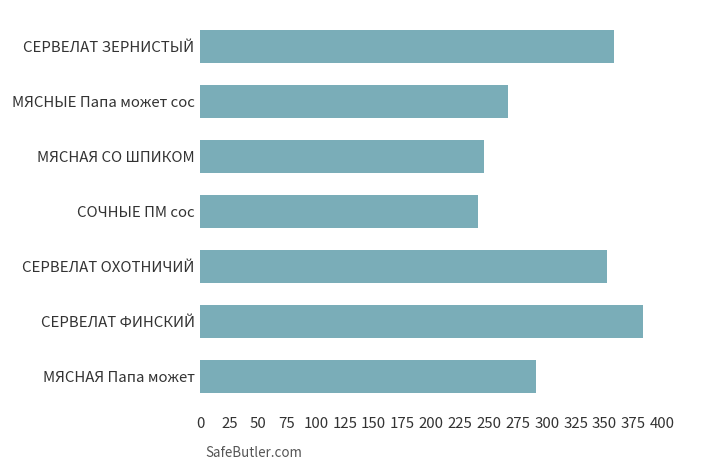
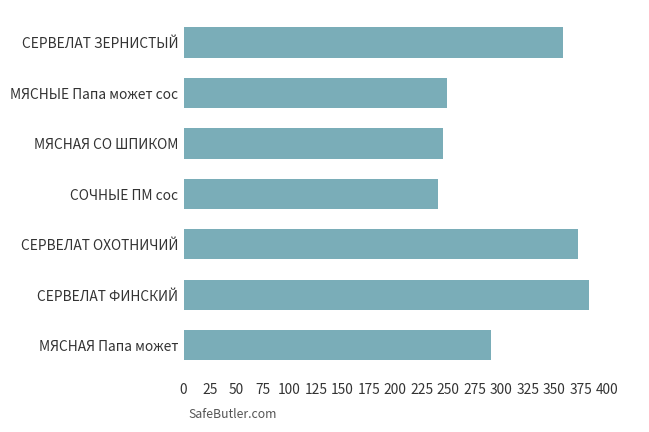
МЯСНЫЕ Папа может сос: 270 -> 250
СЕРВЕЛАТ ОХОТНИЧИЙ: 350 -> 370
